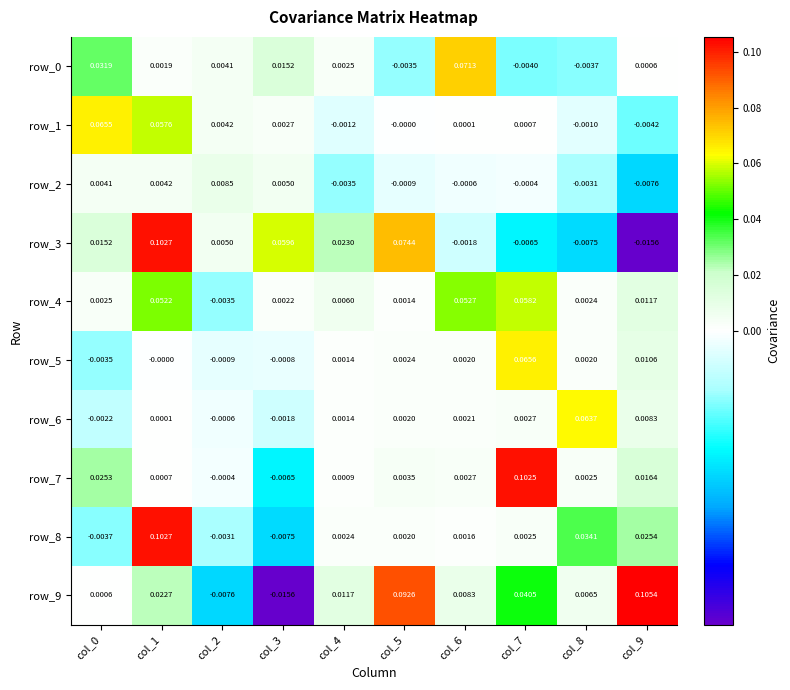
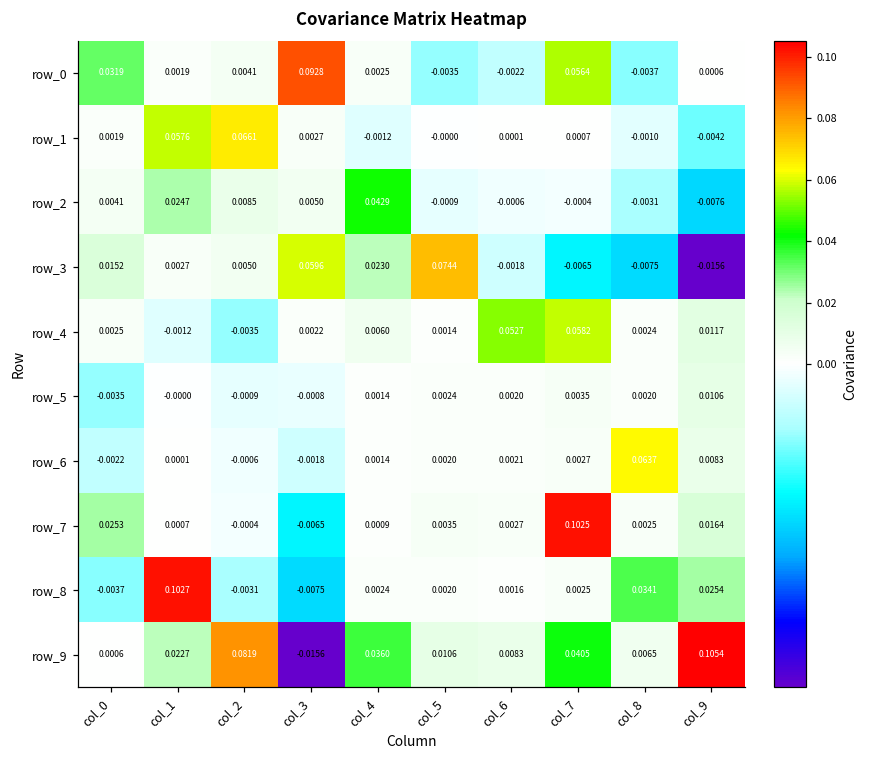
row_0, col_3: 0.0152 -> 0.0928
row_0, col_6: 0.0713 -> -0.0022
row_0, col_7: -0.0040 -> 0.0564
row_1, col_0: 0.0655 -> 0.0019
row_1, col_2: 0.0042 -> 0.0661
row_2, col_1: 0.0042 -> 0.0247
row_2, col_4: -0.0035 -> 0.0429
row_3, col_1: 0.1027 -> 0.0027
row_4, col_1: 0.0522 -> -0.0012
row_5, col_7: 0.0656 -> 0.0035
row_9, col_2: -0.0076 -> 0.0819
row_9, col_4: 0.0117 -> 0.0360
row_9, col_5: 0.0926 -> 0.0106
